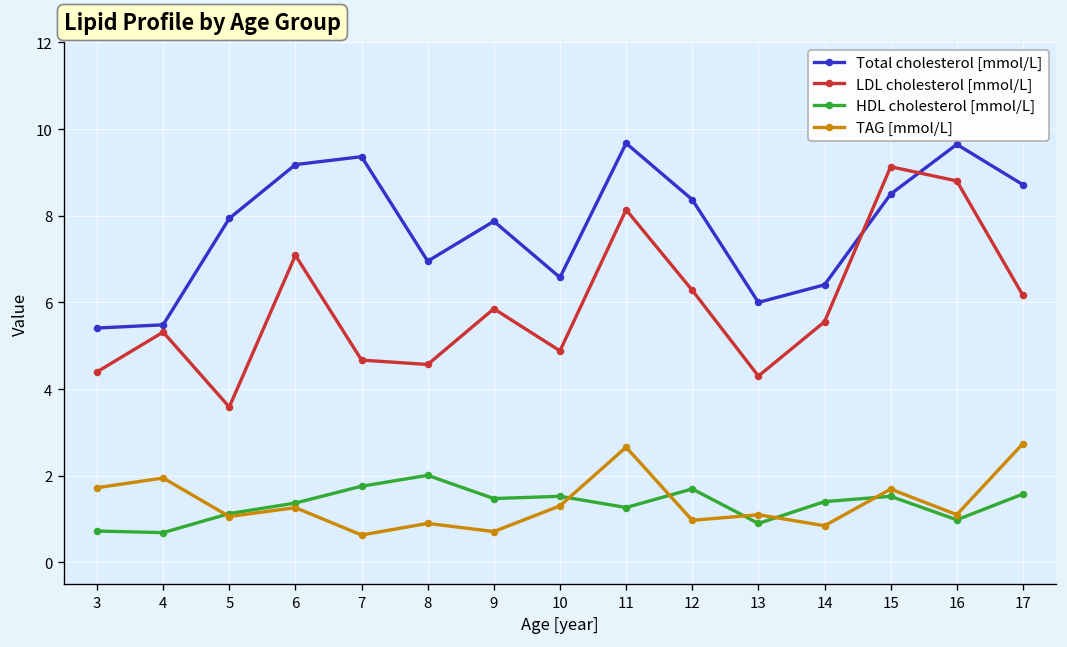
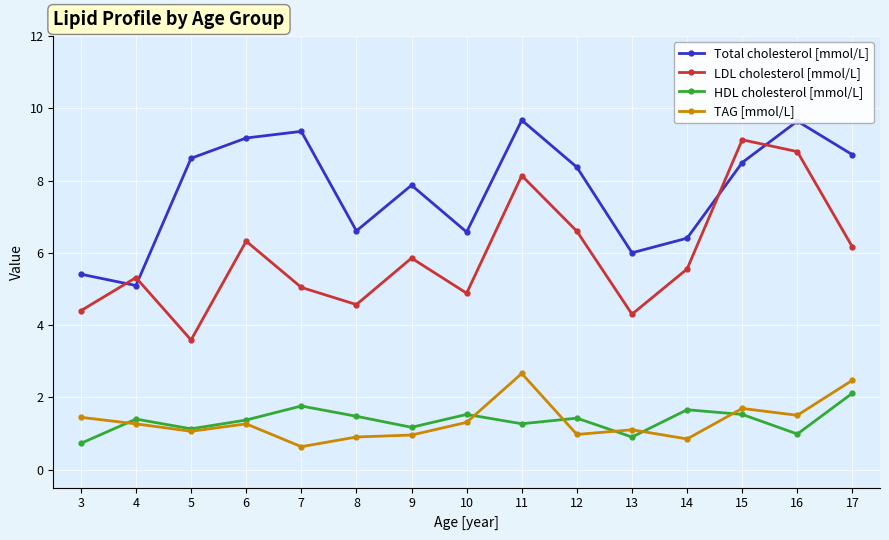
TAG [mmol/L], 3: 1.7 -> 1.4
Total cholesterol [mmol/L], 4: 5.5 -> 5.1
HDL cholesterol [mmol/L], 4: 0.7 -> 1.4
TAG [mmol/L], 4: 1.9 -> 1.3
Total cholesterol [mmol/L], 5: 7.9 -> 8.6
LDL cholesterol [mmol/L], 6: 7.1 -> 6.3
LDL cholesterol [mmol/L], 7: 4.7 -> 5.0
Total cholesterol [mmol/L], 8: 7.0 -> 6.6
HDL cholesterol [mmol/L], 8: 2.0 -> 1.5
HDL cholesterol [mmol/L], 9: 1.5 -> 1.2
TAG [mmol/L], 9: 0.7 -> 1.0
LDL cholesterol [mmol/L], 12: 6.3 -> 6.6
HDL cholesterol [mmol/L], 12: 1.7 -> 1.4
HDL cholesterol [mmol/L], 14: 1.4 -> 1.7
TAG [mmol/L], 16: 1.1 -> 1.5
HDL cholesterol [mmol/L], 17: 1.6 -> 2.1
TAG [mmol/L], 17: 2.7 -> 2.5
